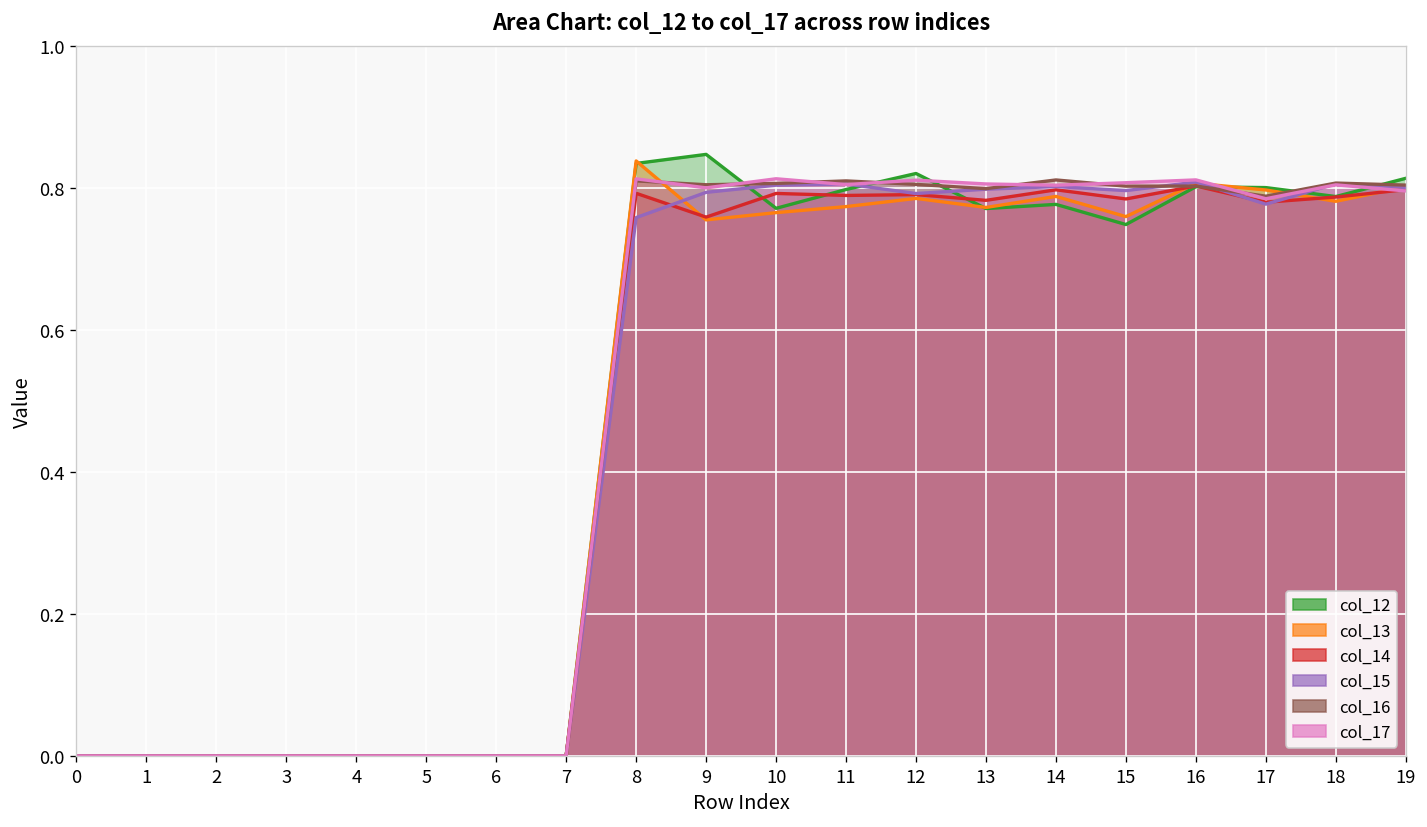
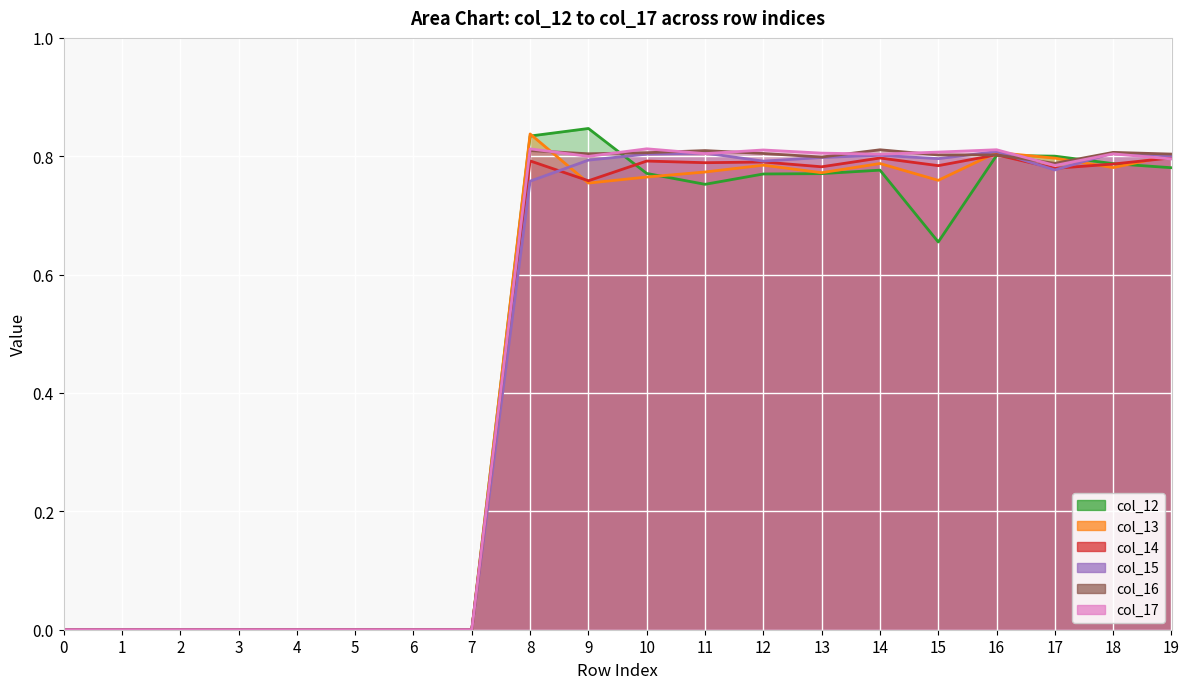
col_12, 11: 0.80 -> 0.75
col_12, 12: 0.82 -> 0.77
col_12, 15: 0.75 -> 0.66
col_12, 19: 0.81 -> 0.78
